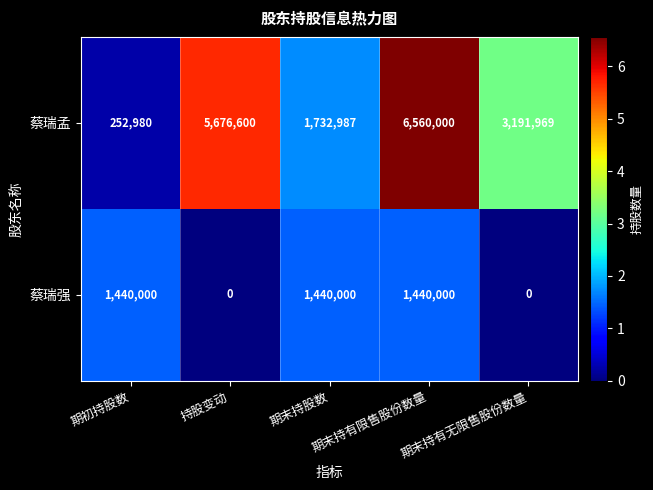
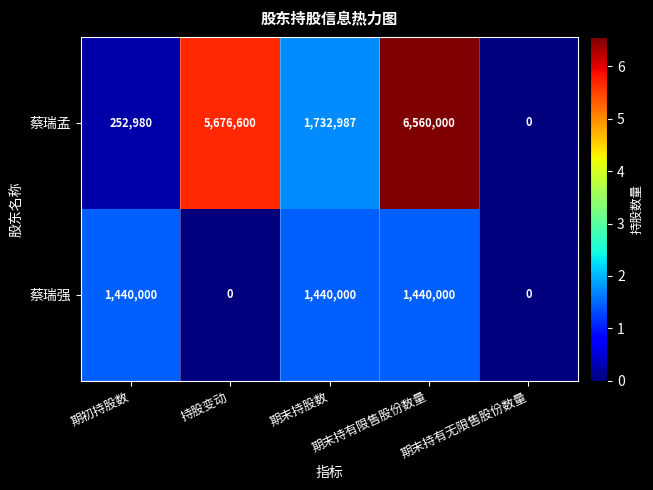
蔡瑞孟, 期末持有无限售股份数量: 3,191,969 -> 0
